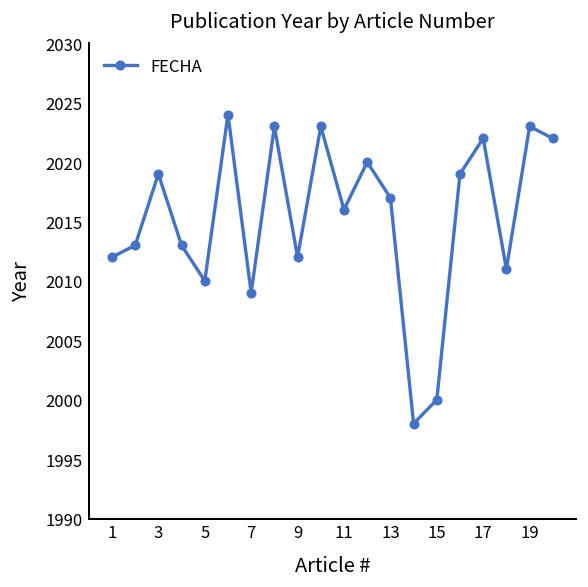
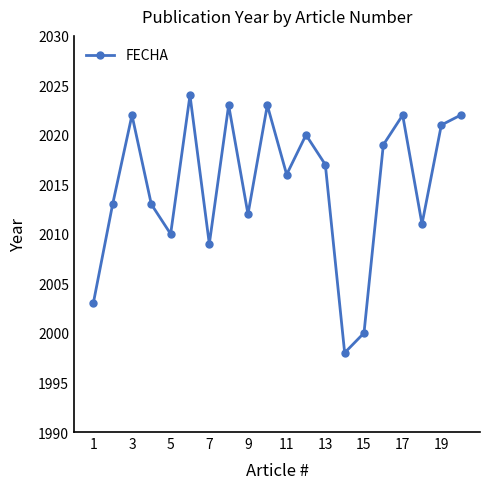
1: 2012 -> 2003
3: 2019 -> 2022
19: 2023 -> 2021
